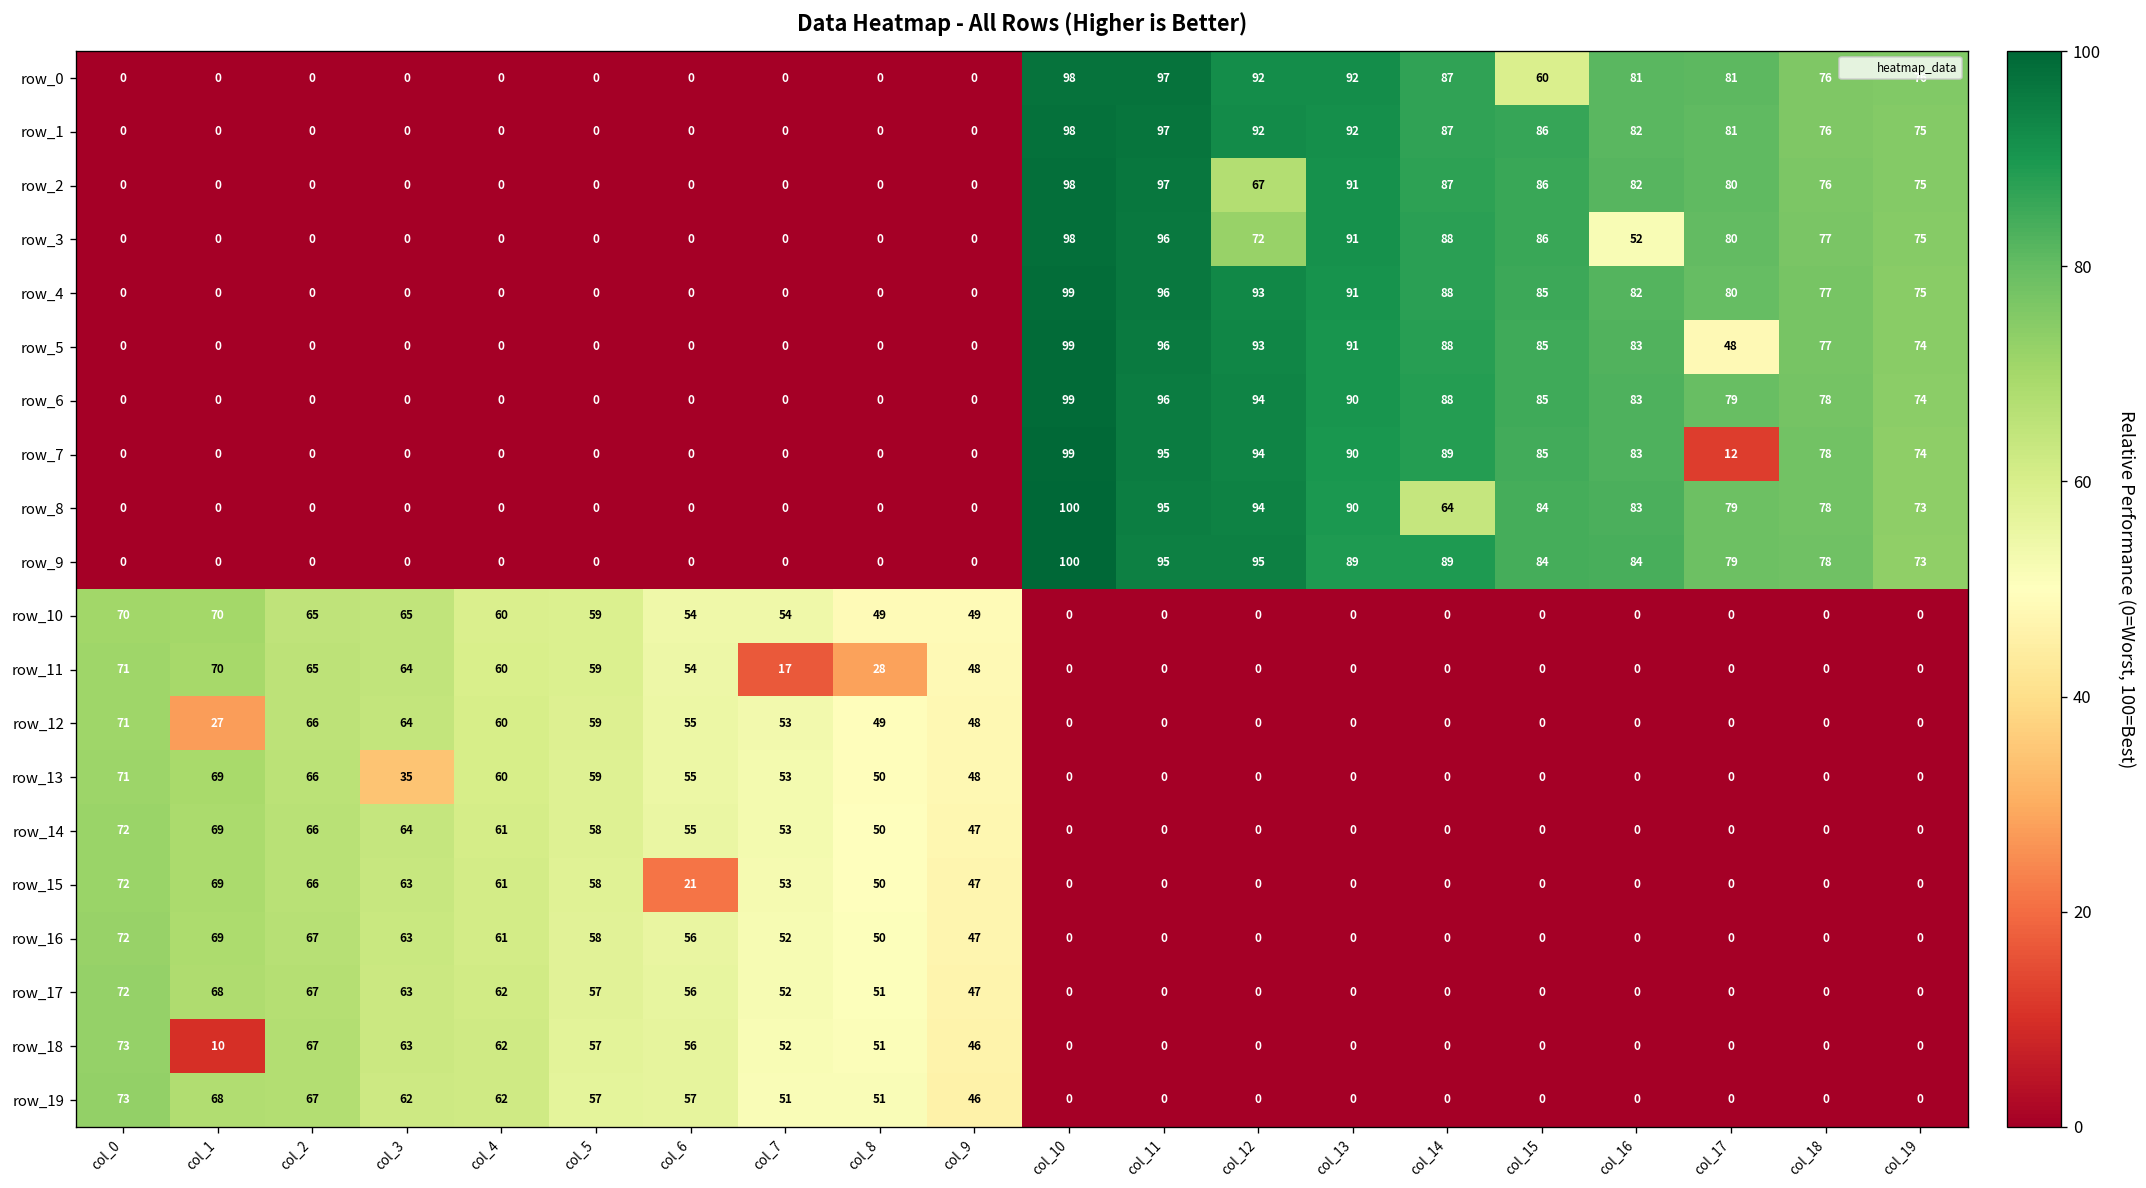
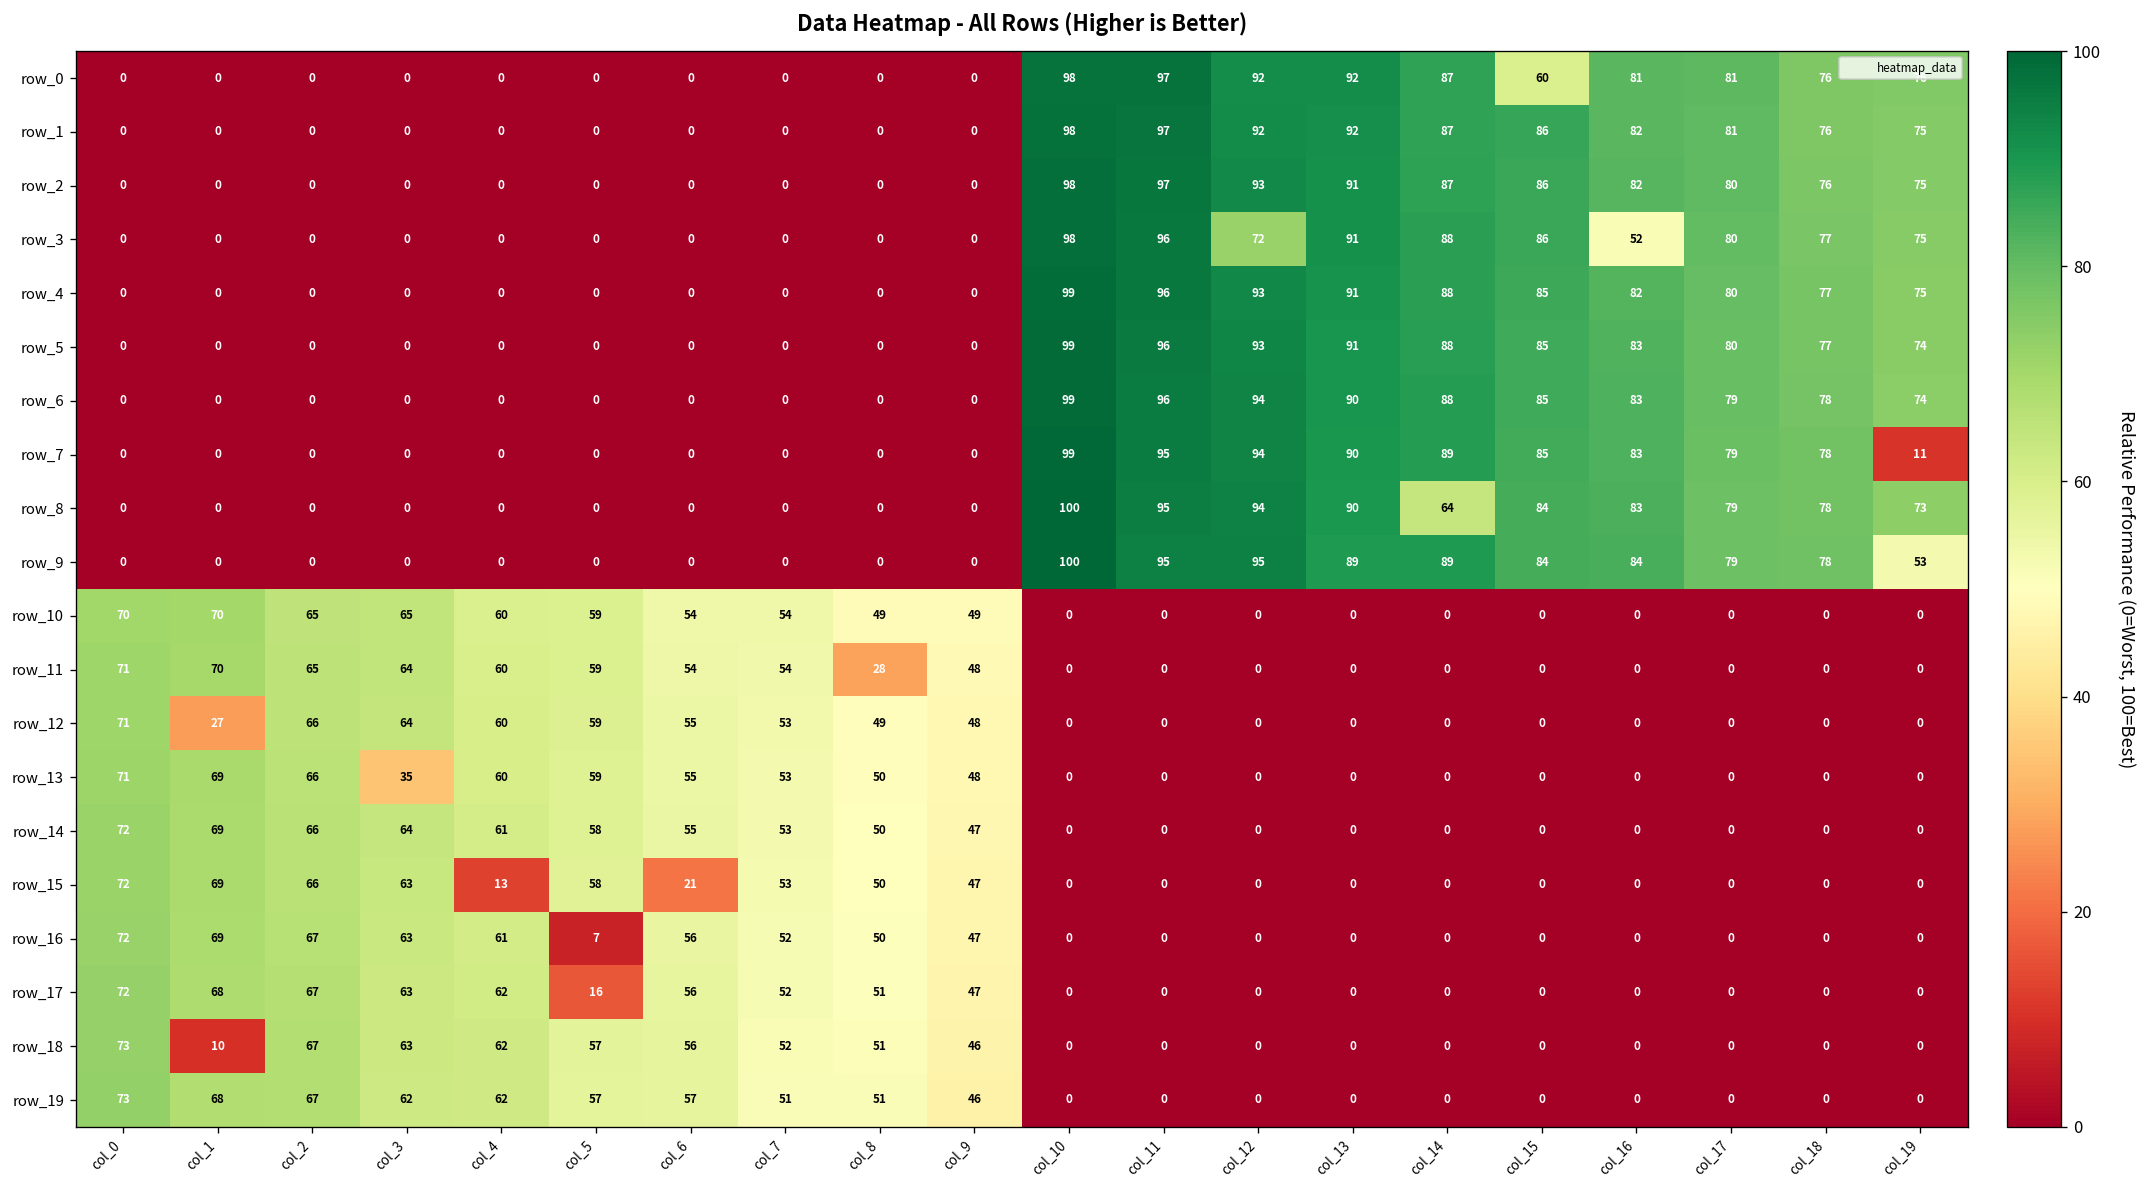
row_2, col_12: 67 -> 93
row_5, col_17: 48 -> 80
row_7, col_17: 12 -> 79
row_7, col_19: 74 -> 11
row_9, col_19: 73 -> 53
row_11, col_7: 17 -> 54
row_15, col_4: 61 -> 13
row_16, col_5: 58 -> 7
row_17, col_5: 57 -> 16
